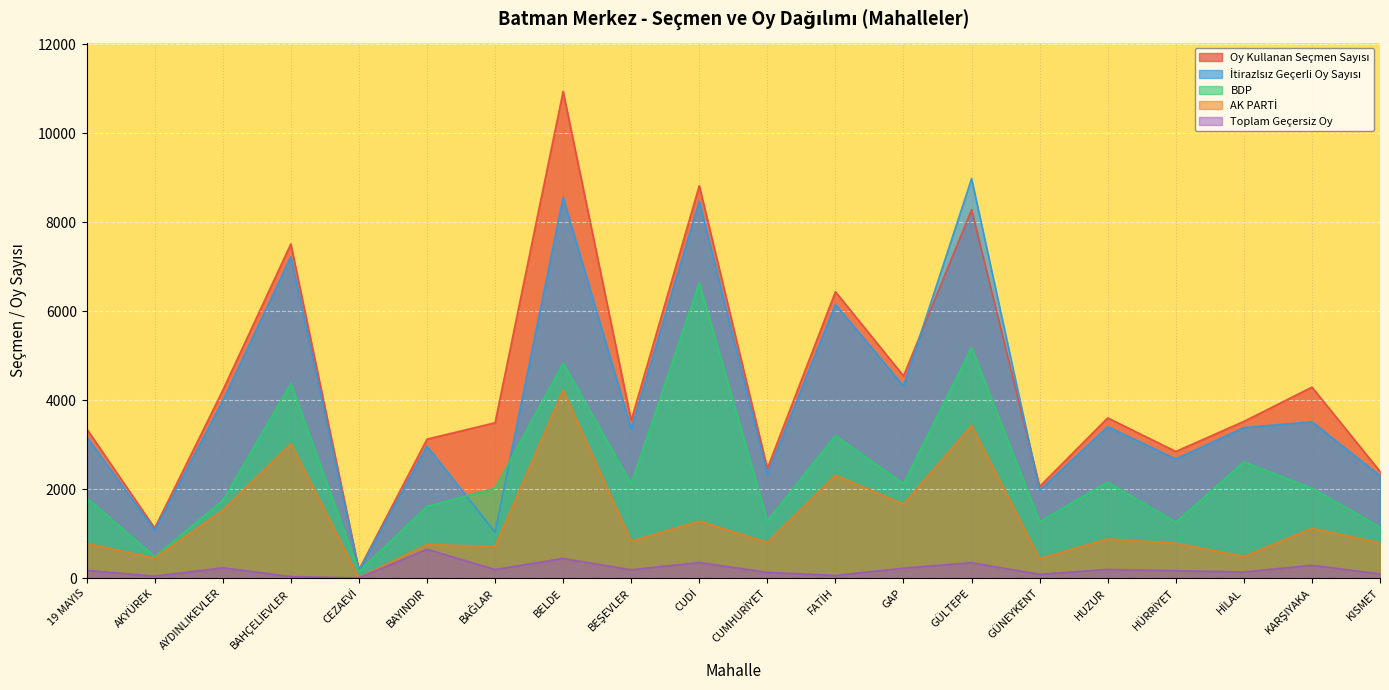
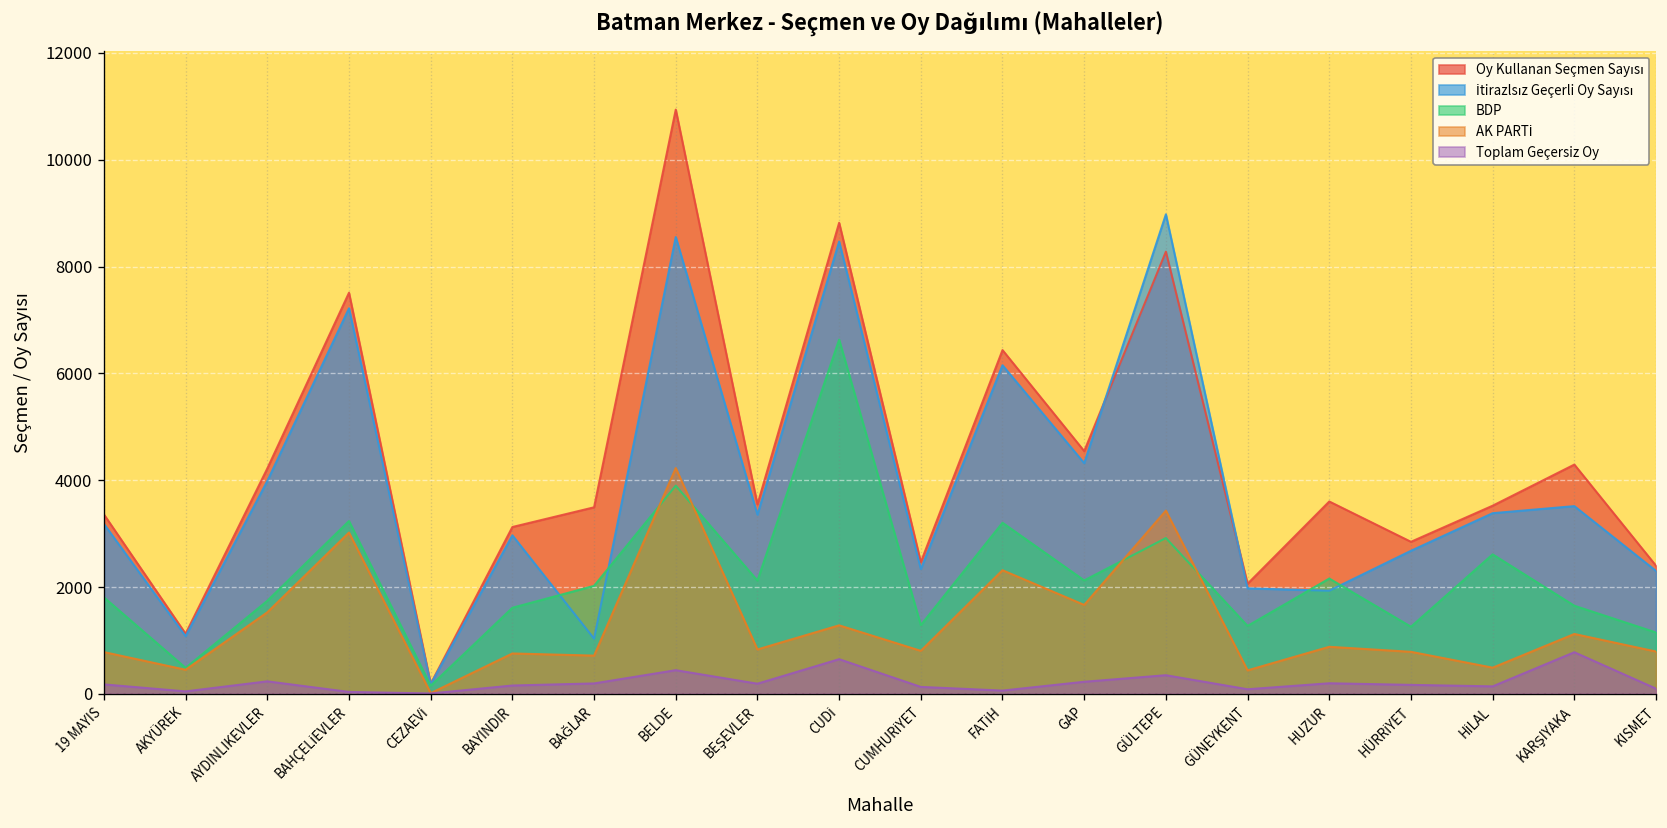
BDP, BAHÇELİEVLER: 4400 -> 3200
Toplam Geçersiz Oy, BAYINDIR: 600 -> 200
BDP, BELDE: 4800 -> 3900
Toplam Geçersiz Oy, CUDİ: 400 -> 600
BDP, GÜLTEPE: 5200 -> 2900
İtirazlsız Geçerli Oy Sayısı, HUZUR: 3400 -> 1900
BDP, KARŞIYAKA: 2000 -> 1700
Toplam Geçersiz Oy, KARŞIYAKA: 300 -> 800
